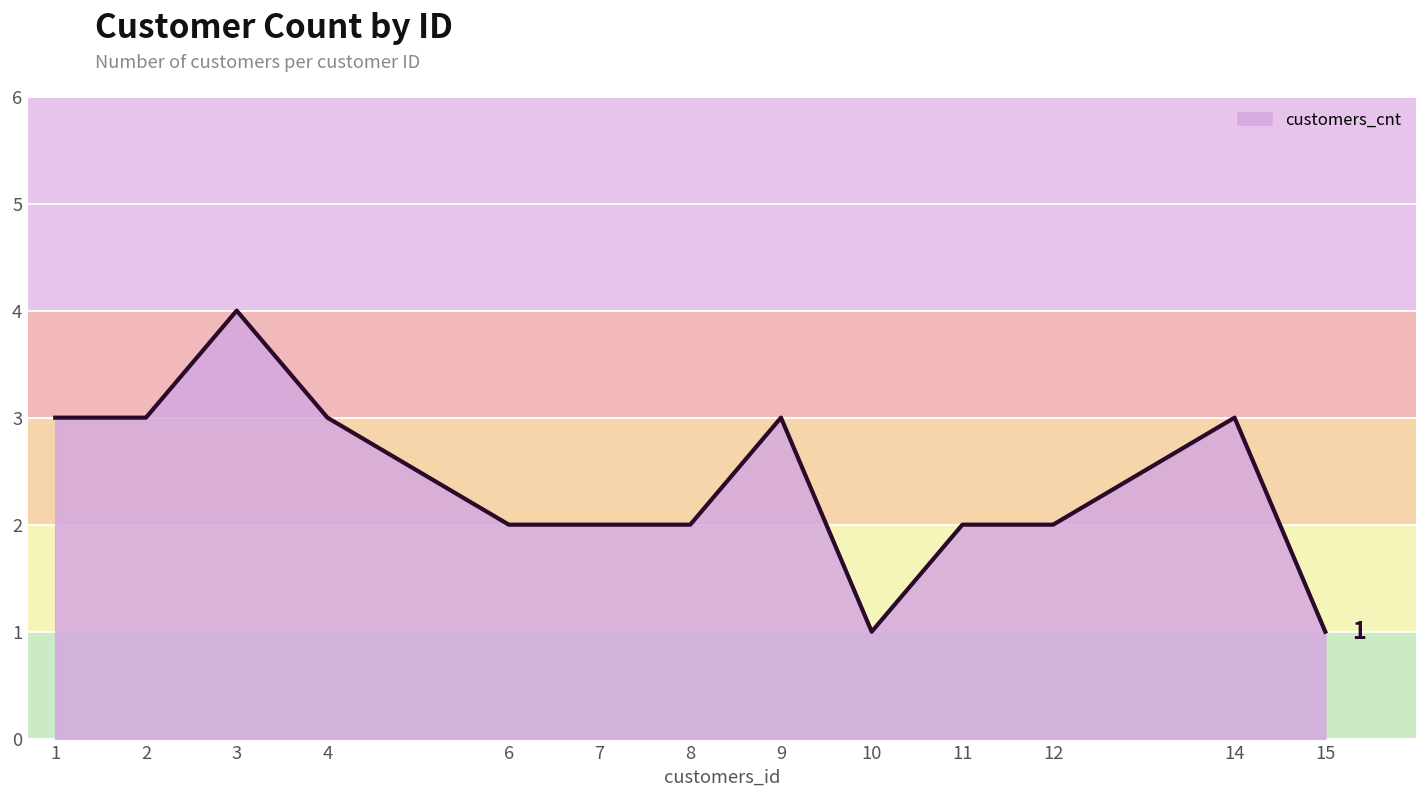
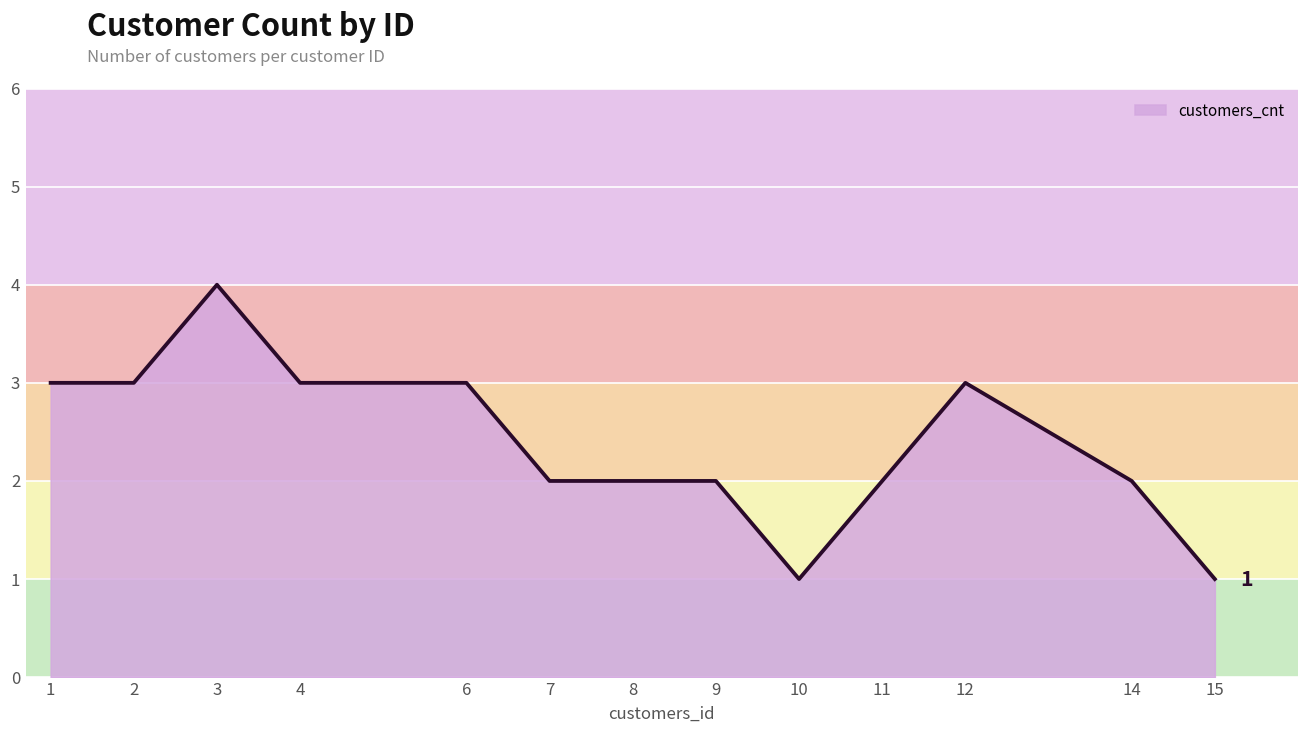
6: 2 -> 3
9: 3 -> 2
12: 2 -> 3
14: 3 -> 2
